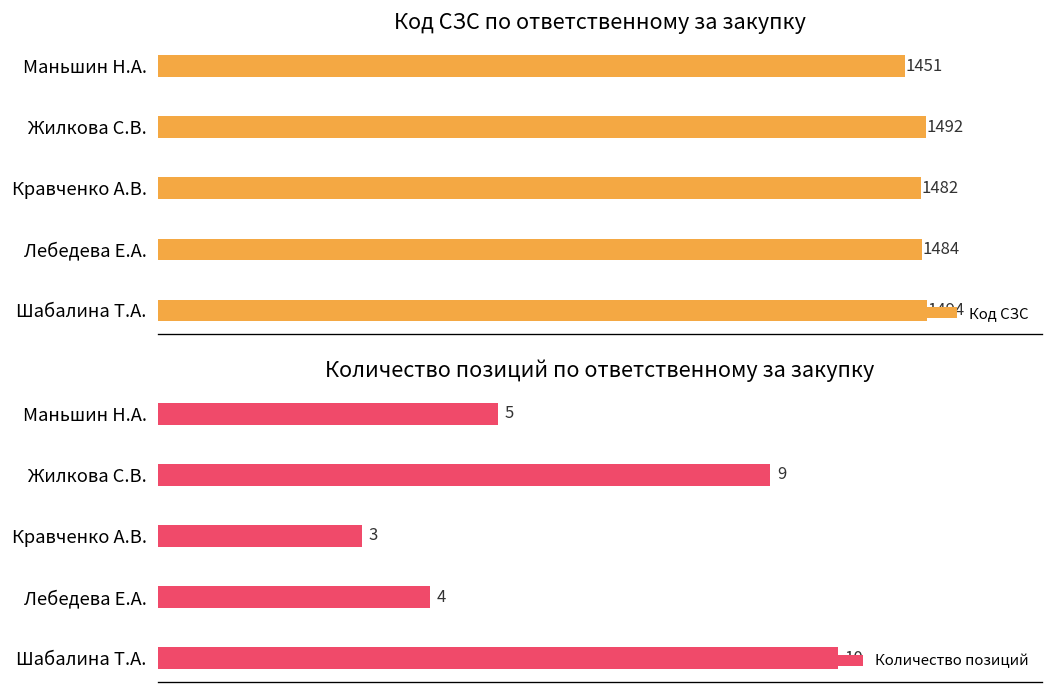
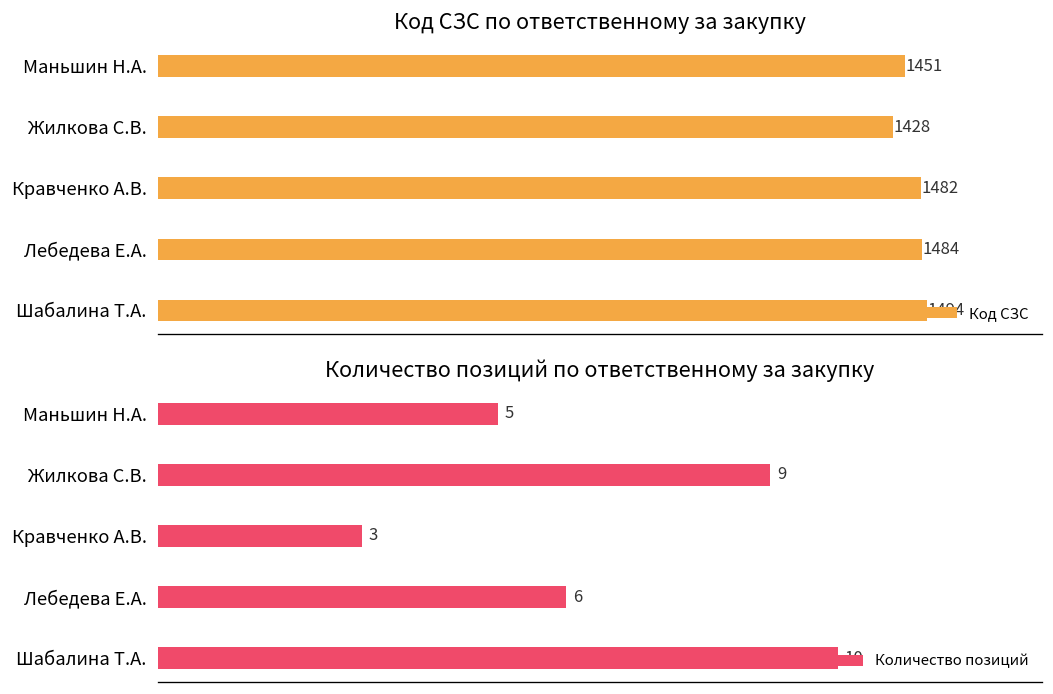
Код СЗС по ответственному за закупку, Жилкова С.В.: 1492 -> 1428
Количество позиций по ответственному за закупку, Лебедева Е.А.: 4 -> 6
